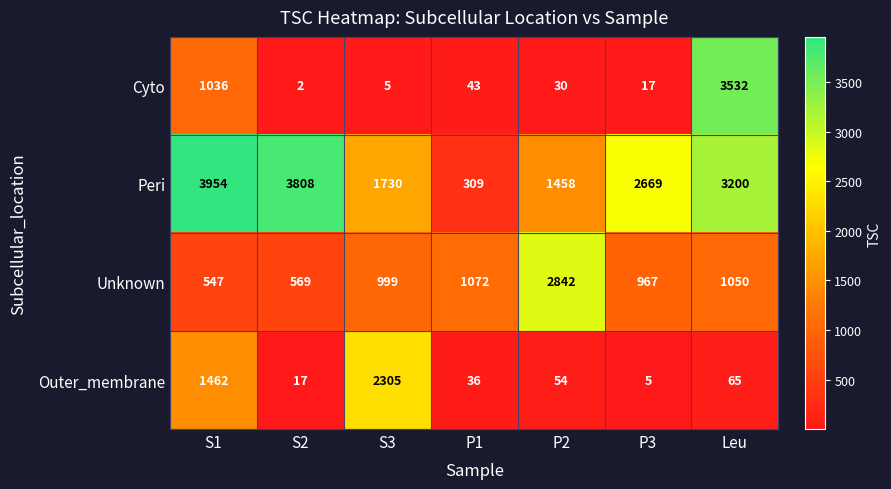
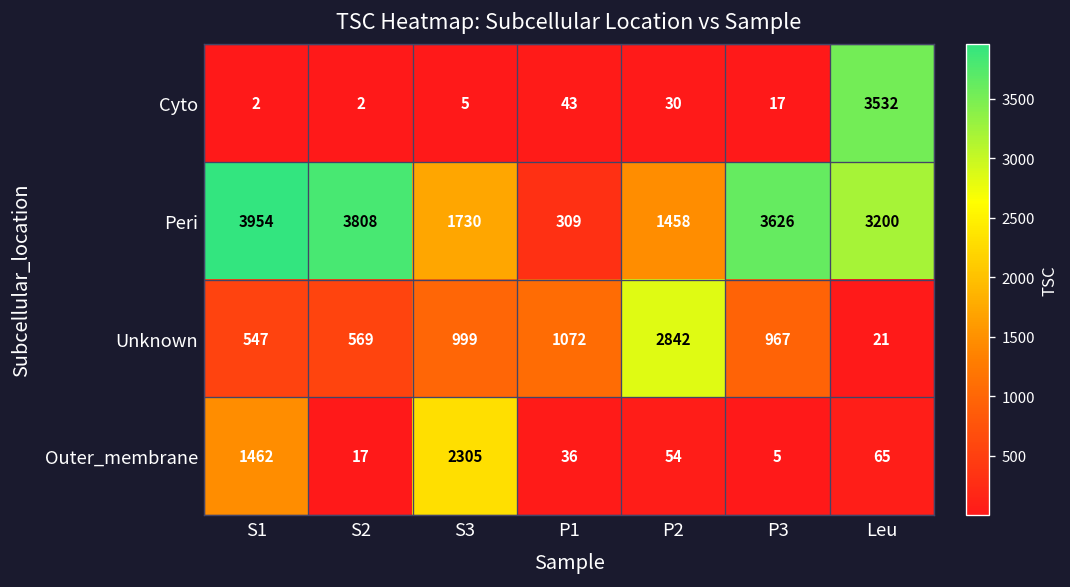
Cyto, S1: 1036 -> 2
Peri, P3: 2669 -> 3626
Unknown, Leu: 1050 -> 21
